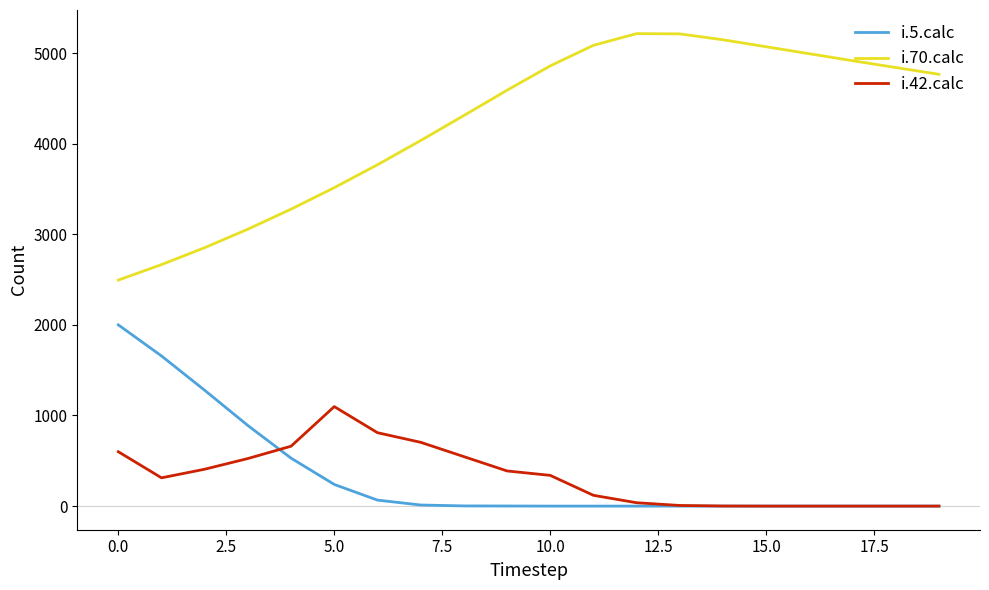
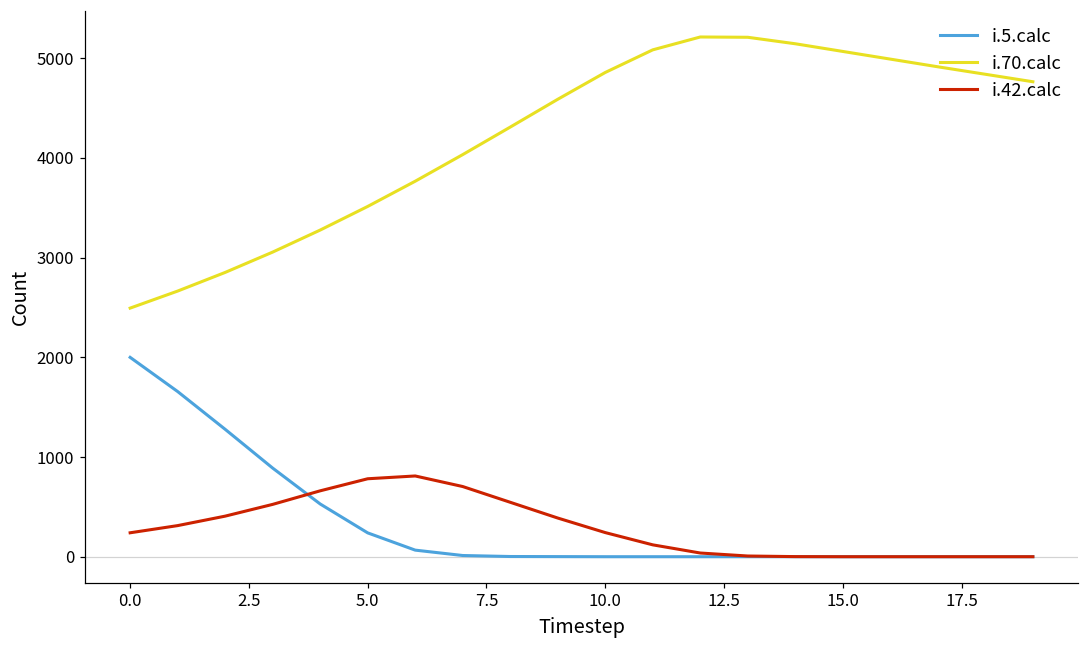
i.42.calc, 0.0: 600 -> 200
i.42.calc, 5.0: 1100 -> 800
i.42.calc, 10.0: 300 -> 200
